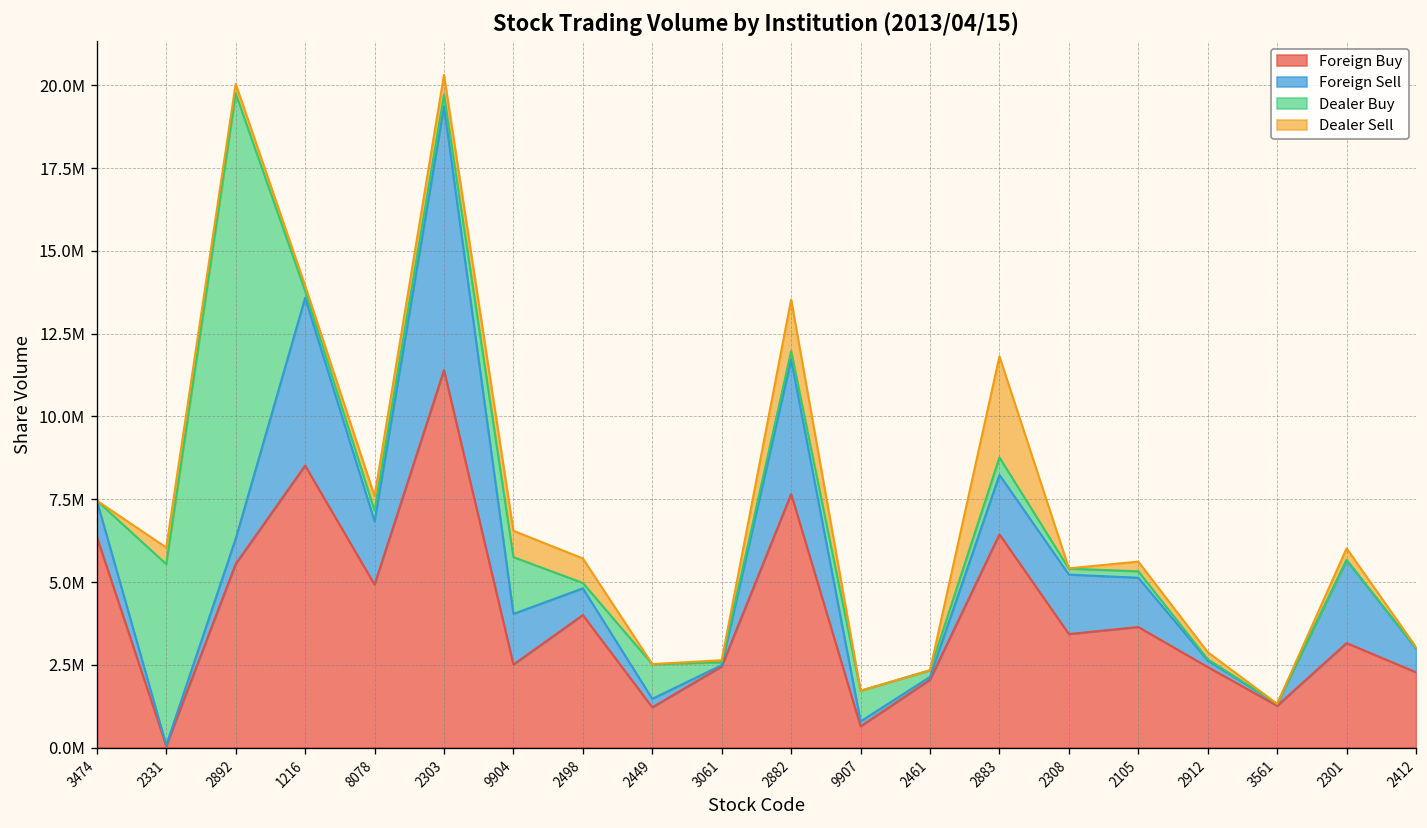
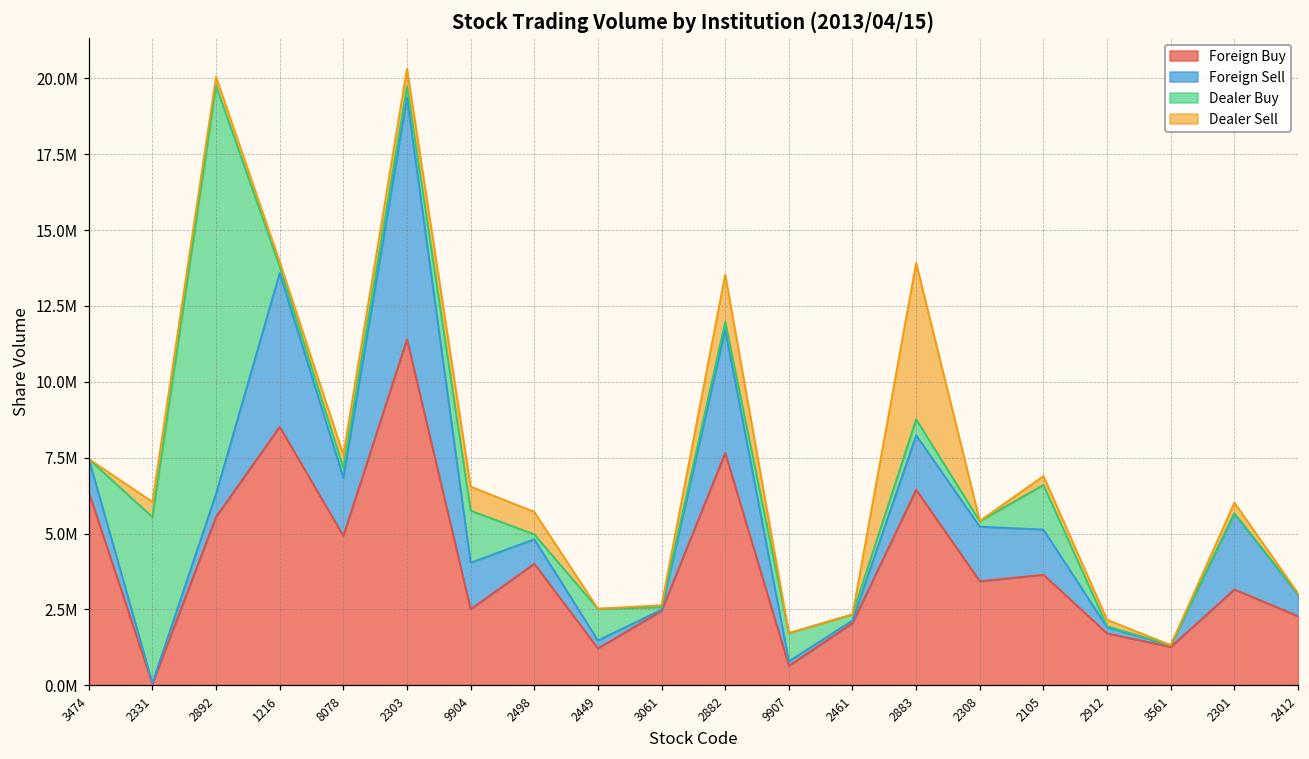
Dealer Sell, 2883: 3100000 -> 5200000
Dealer Buy, 2105: 200000 -> 1500000
Foreign Buy, 2912: 2400000 -> 1700000
